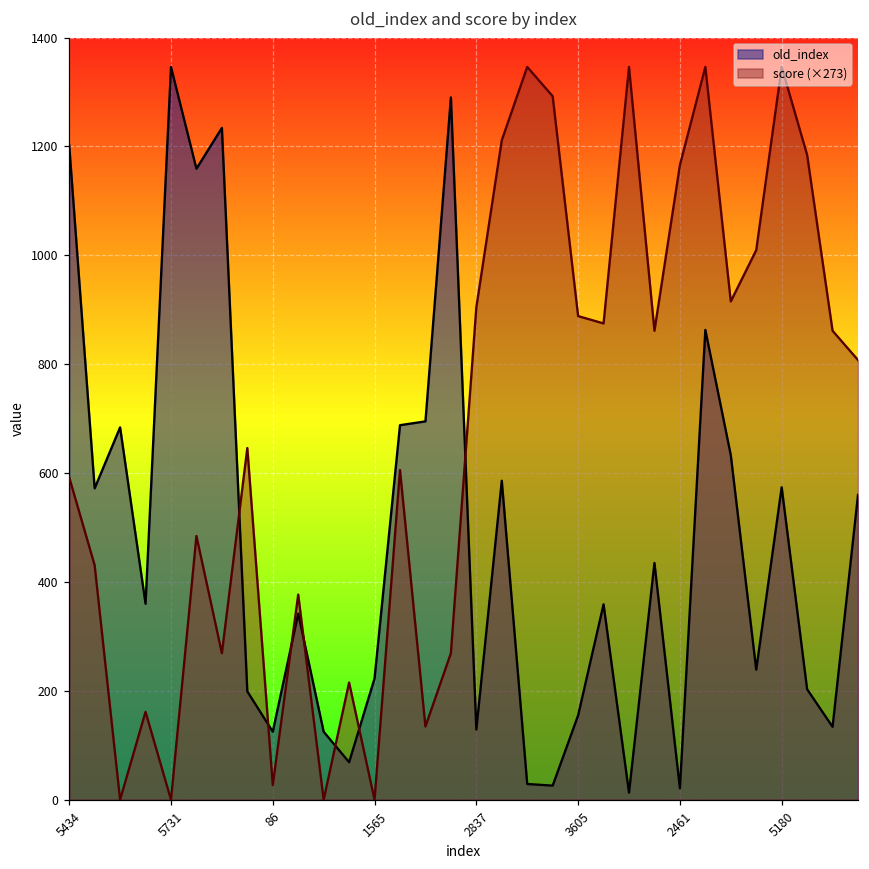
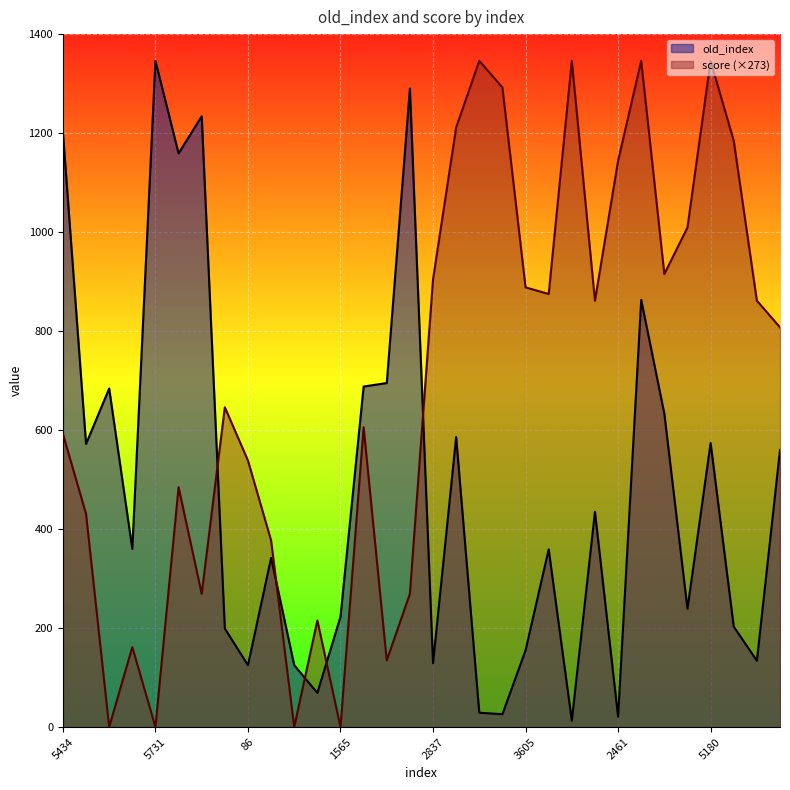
score (×273), 86: 30 -> 540
score (×273), 2461: 1170 -> 1140
